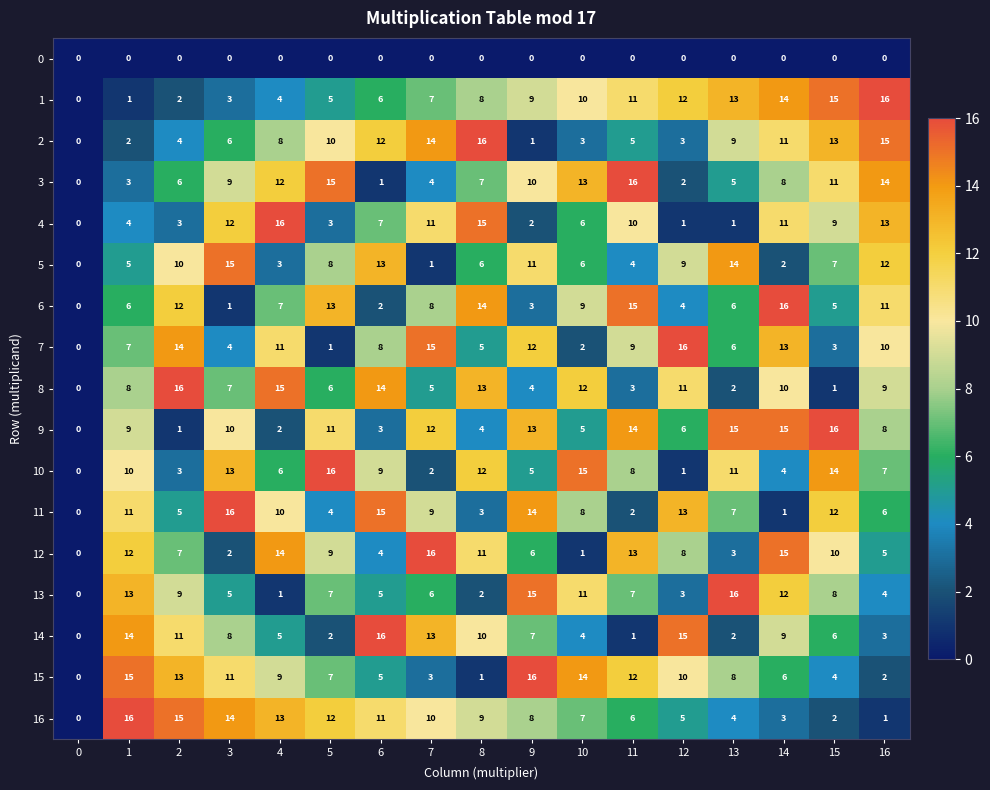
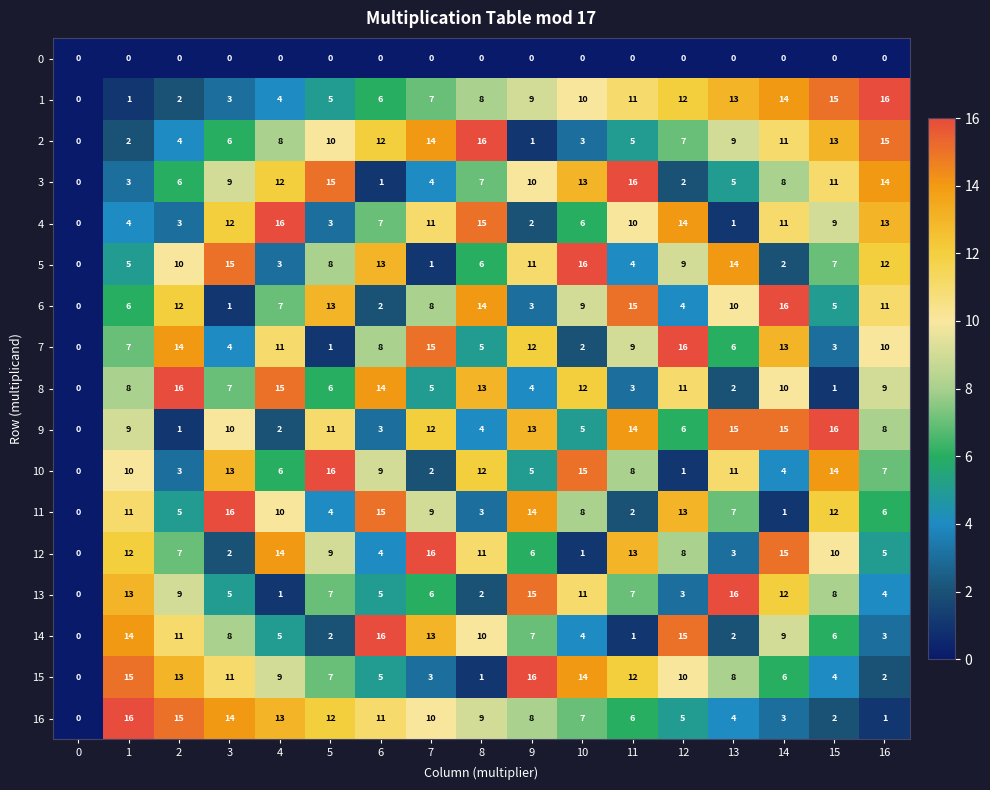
2, 12: 3 -> 7
4, 12: 1 -> 14
5, 10: 6 -> 16
6, 13: 6 -> 10
